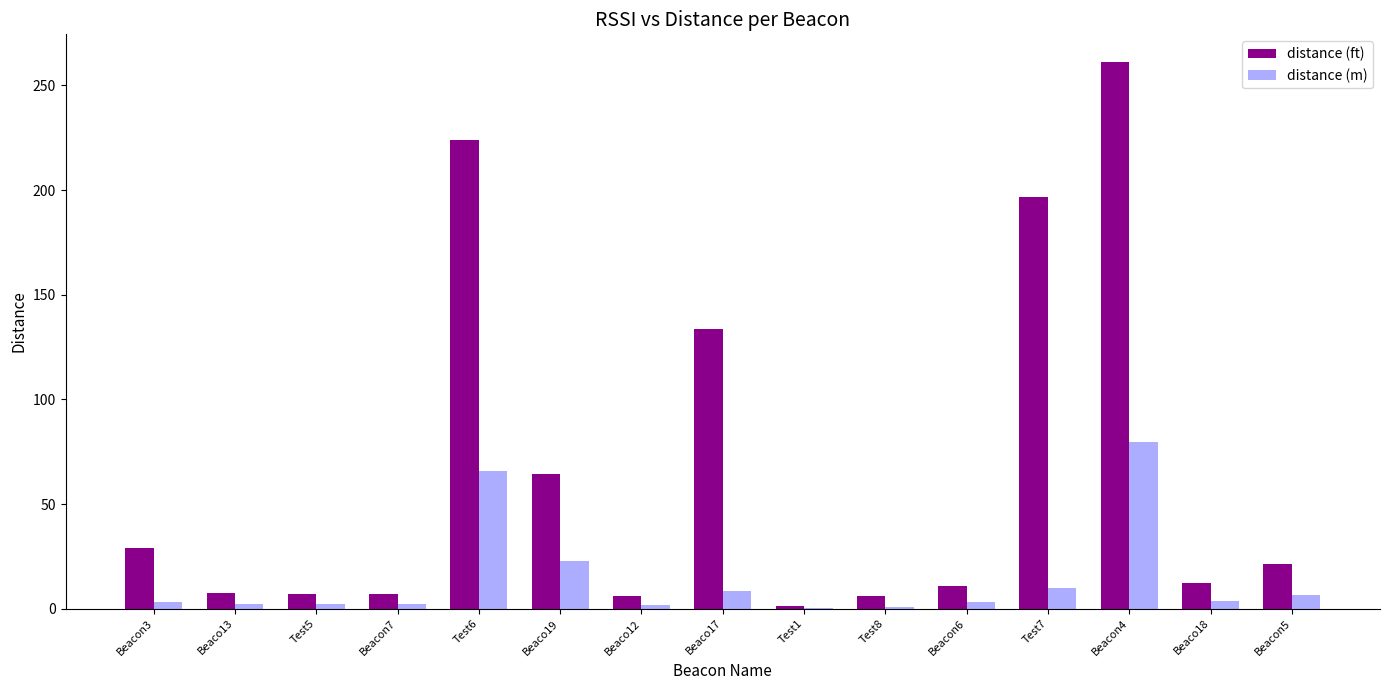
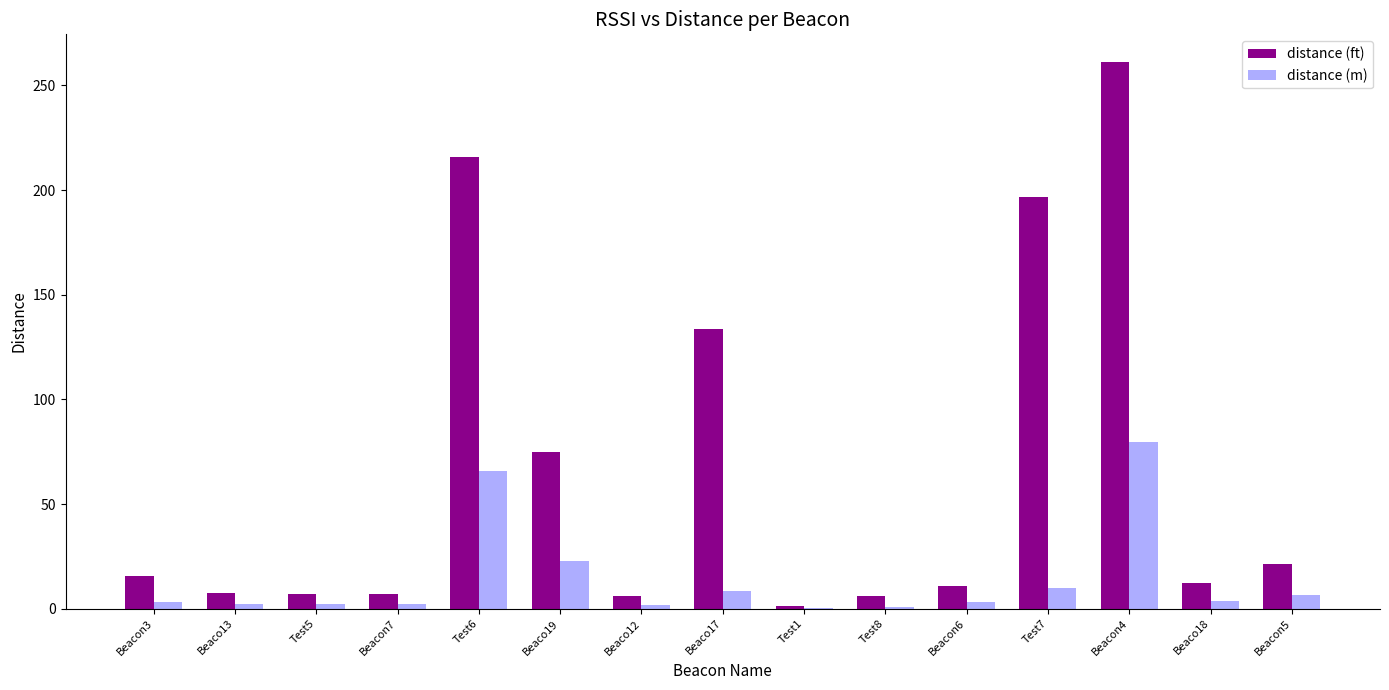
distance (ft), Beacon3: 29 -> 16
distance (ft), Test6: 224 -> 216
distance (ft), Beaco19: 64 -> 75
